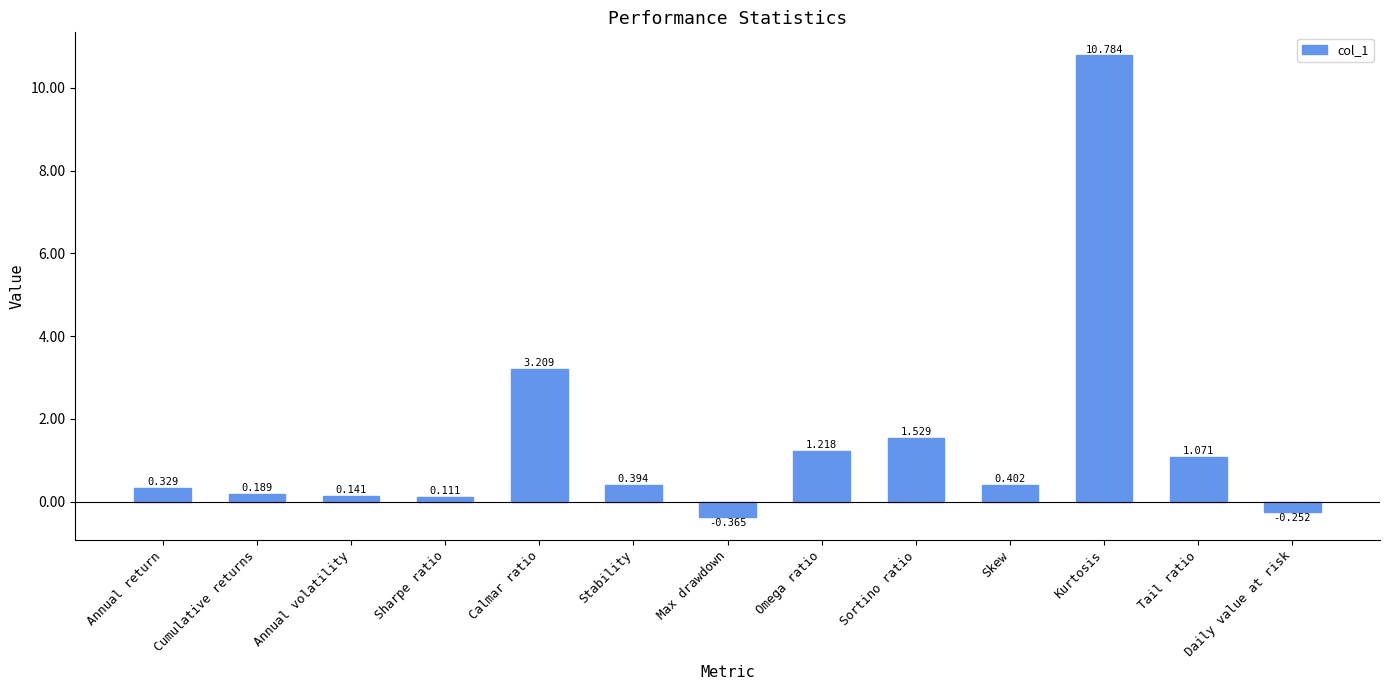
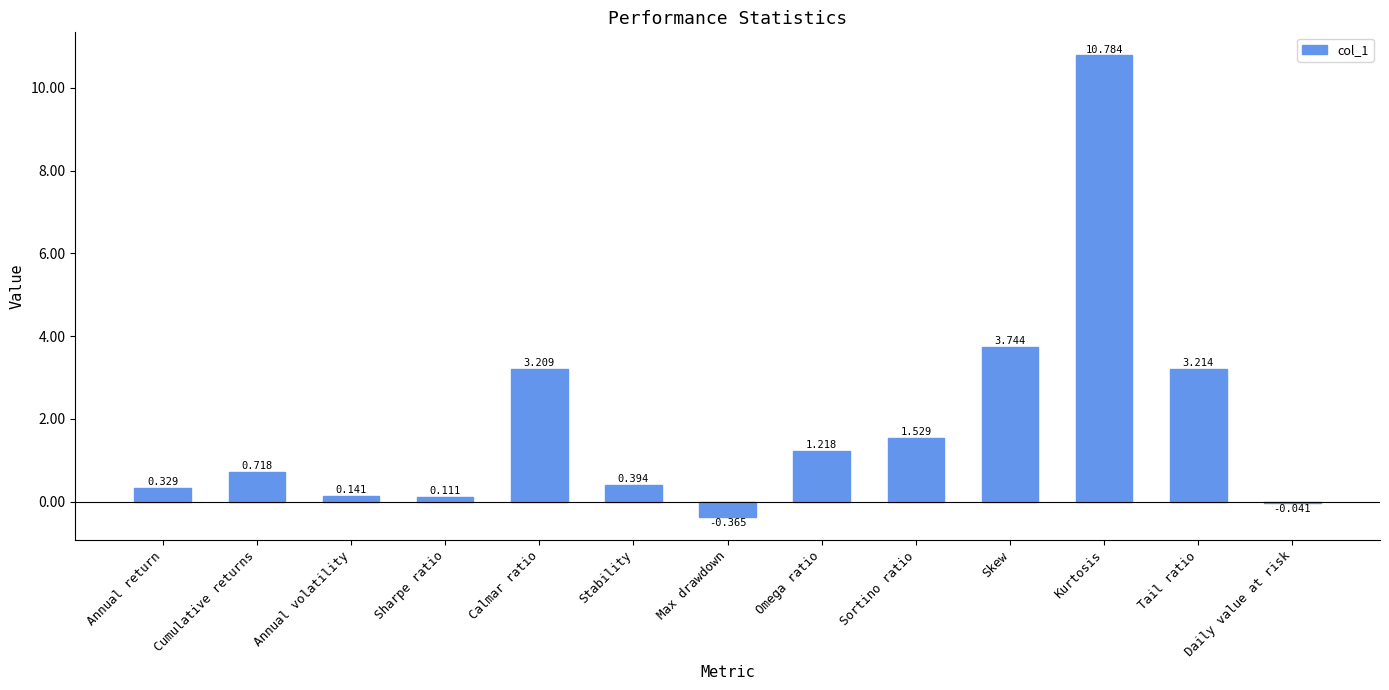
Cumulative returns: 0.189 -> 0.718
Skew: 0.402 -> 3.744
Tail ratio: 1.071 -> 3.214
Daily value at risk: -0.252 -> -0.041
